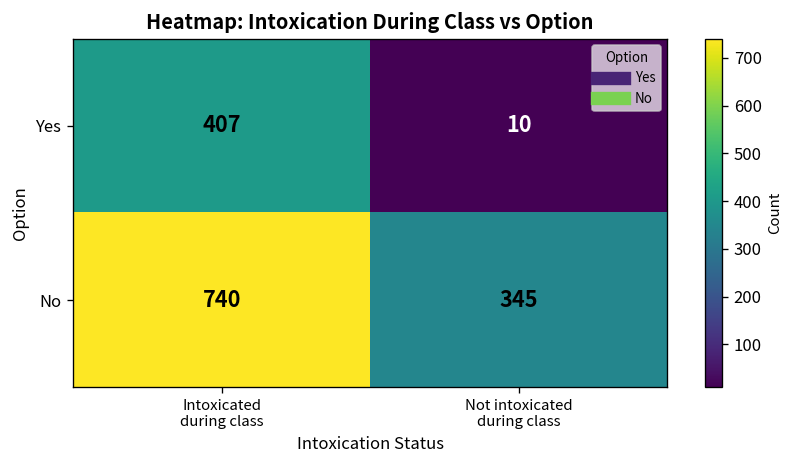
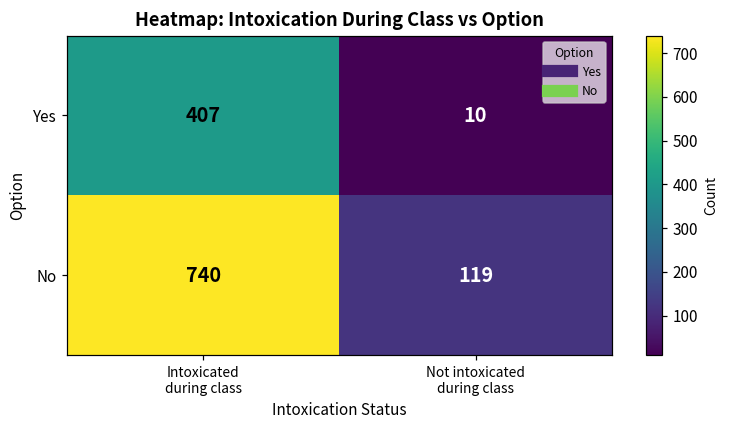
No, Not intoxicated during class: 345 -> 119
